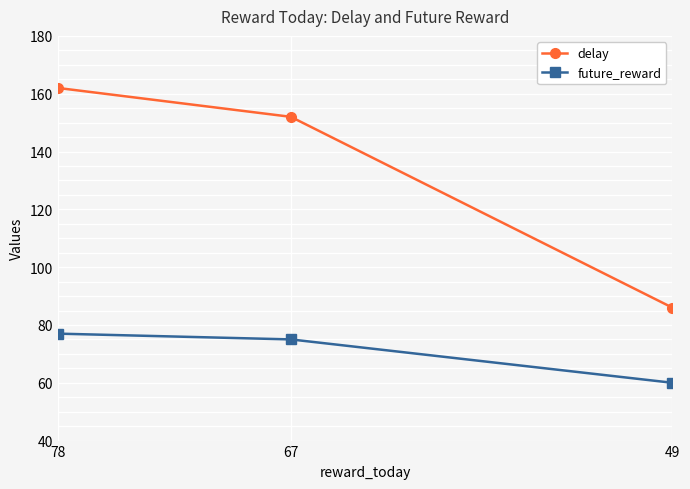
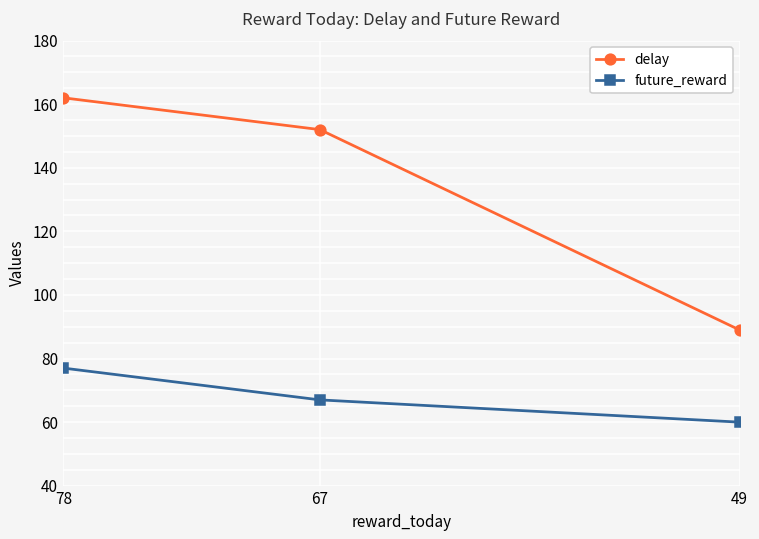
future_reward, 67: 75 -> 67
delay, 49: 86 -> 89
